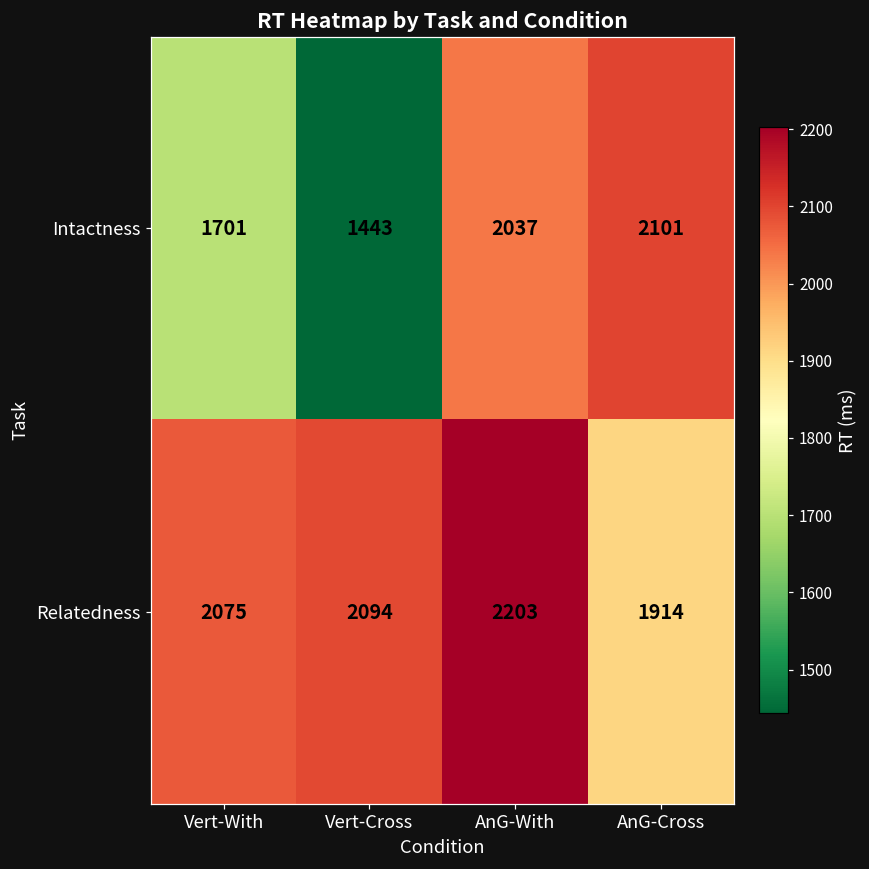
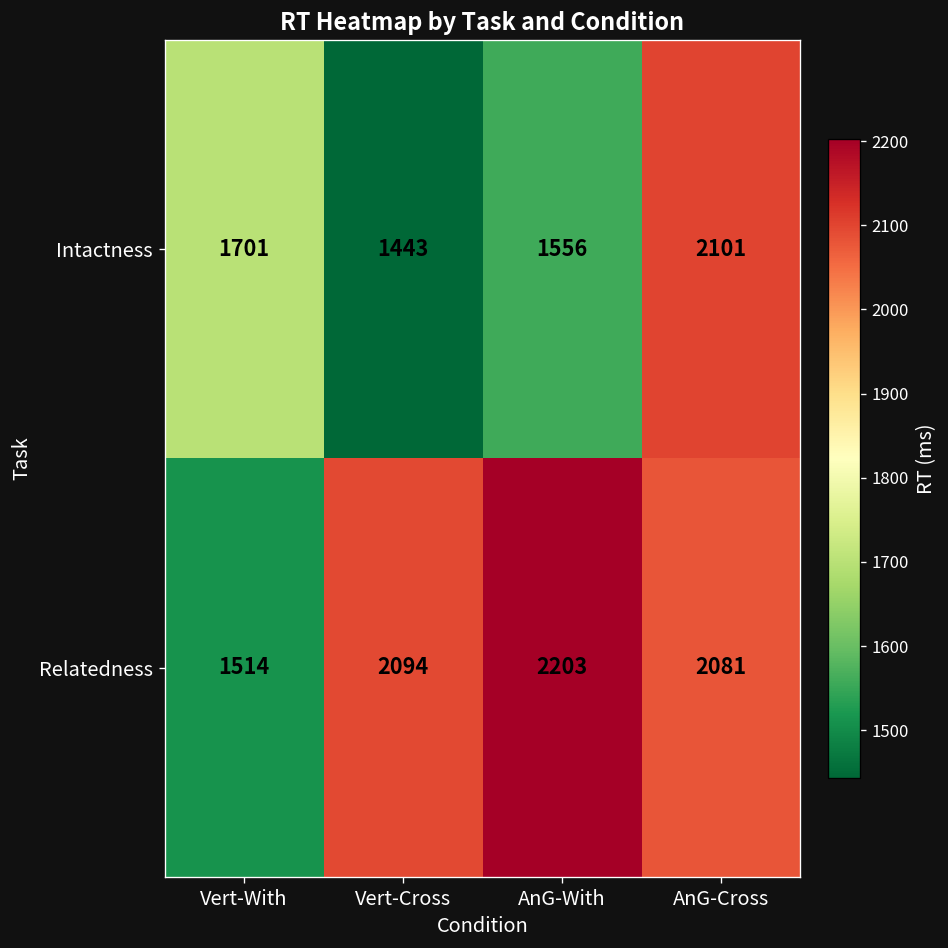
Intactness, AnG-With: 2037 -> 1556
Relatedness, Vert-With: 2075 -> 1514
Relatedness, AnG-Cross: 1914 -> 2081
